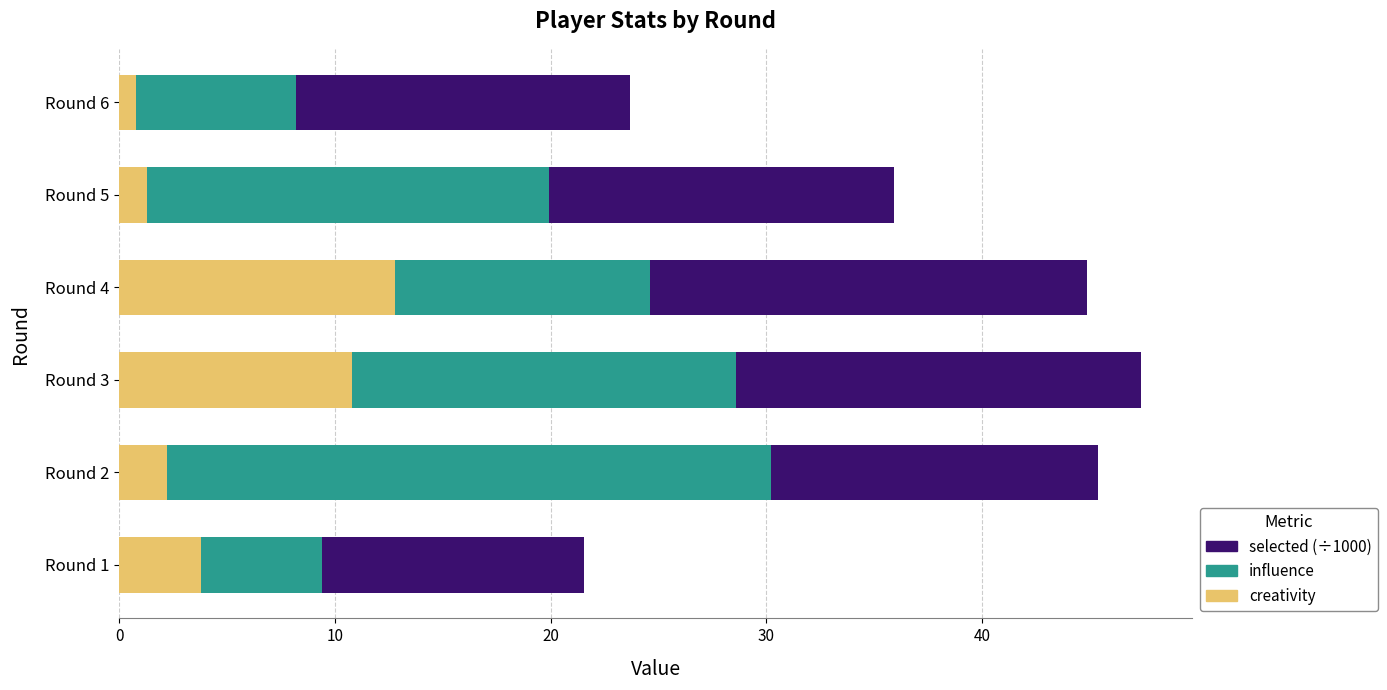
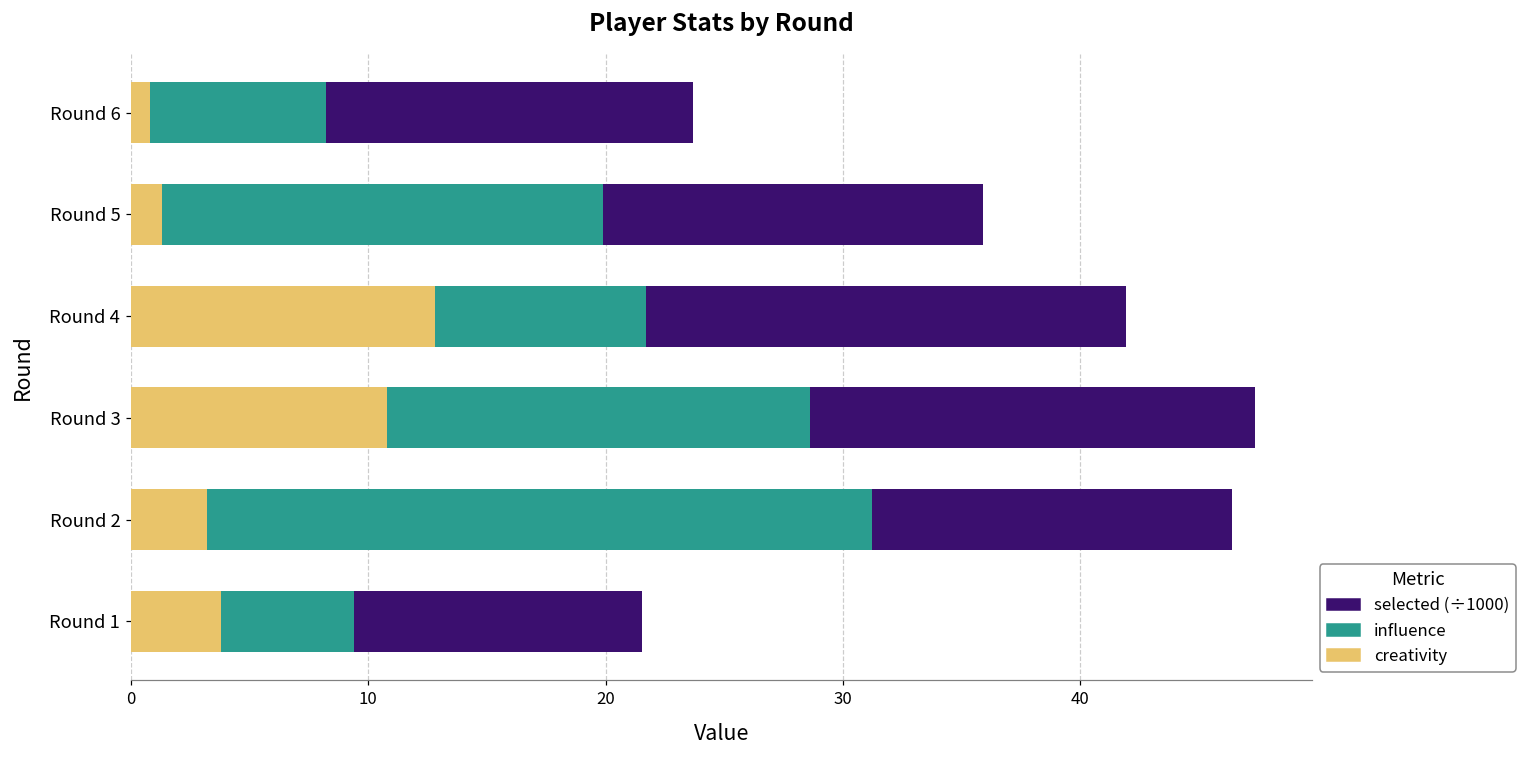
influence, Round 4: 11.8 -> 8.9
creativity, Round 2: 2.2 -> 3.2
